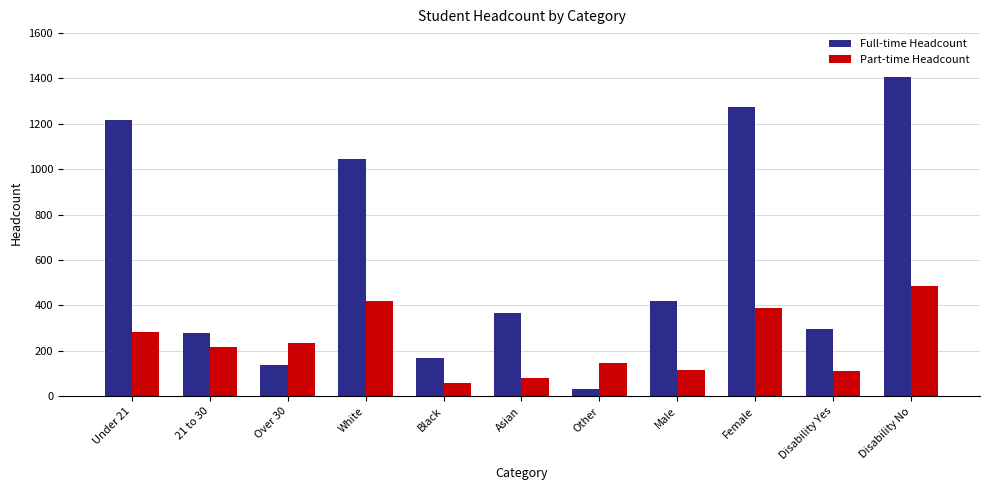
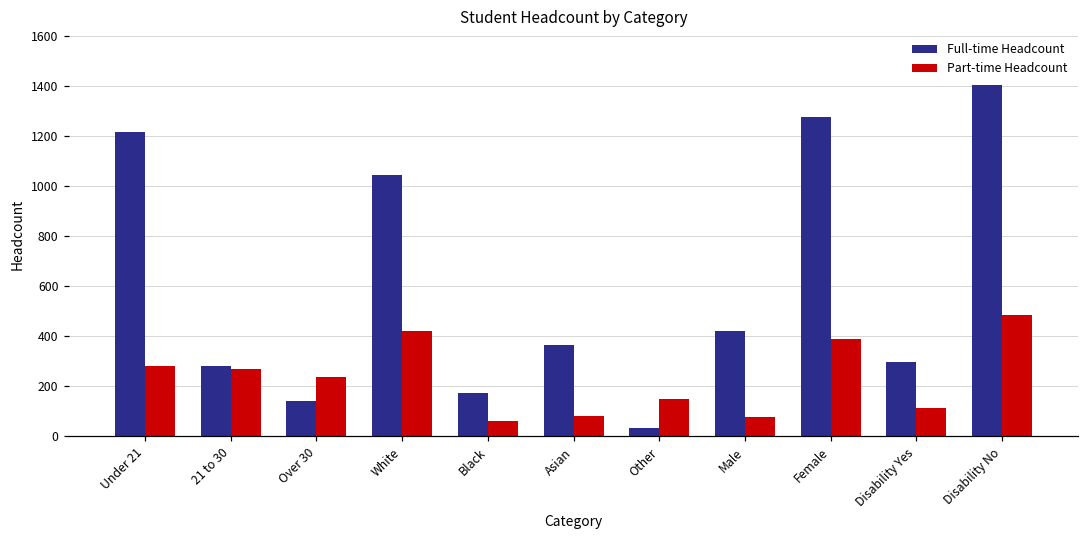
Part-time Headcount, 21 to 30: 220 -> 270
Part-time Headcount, Male: 120 -> 80
